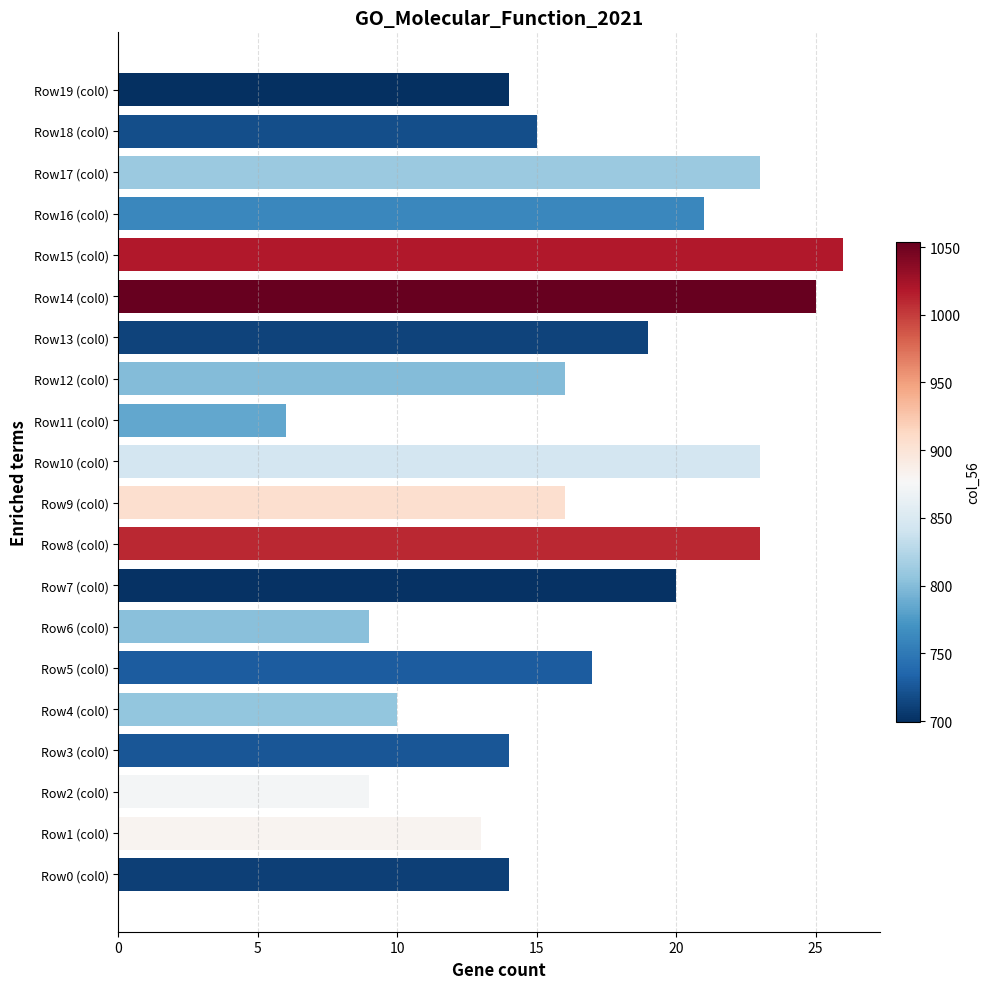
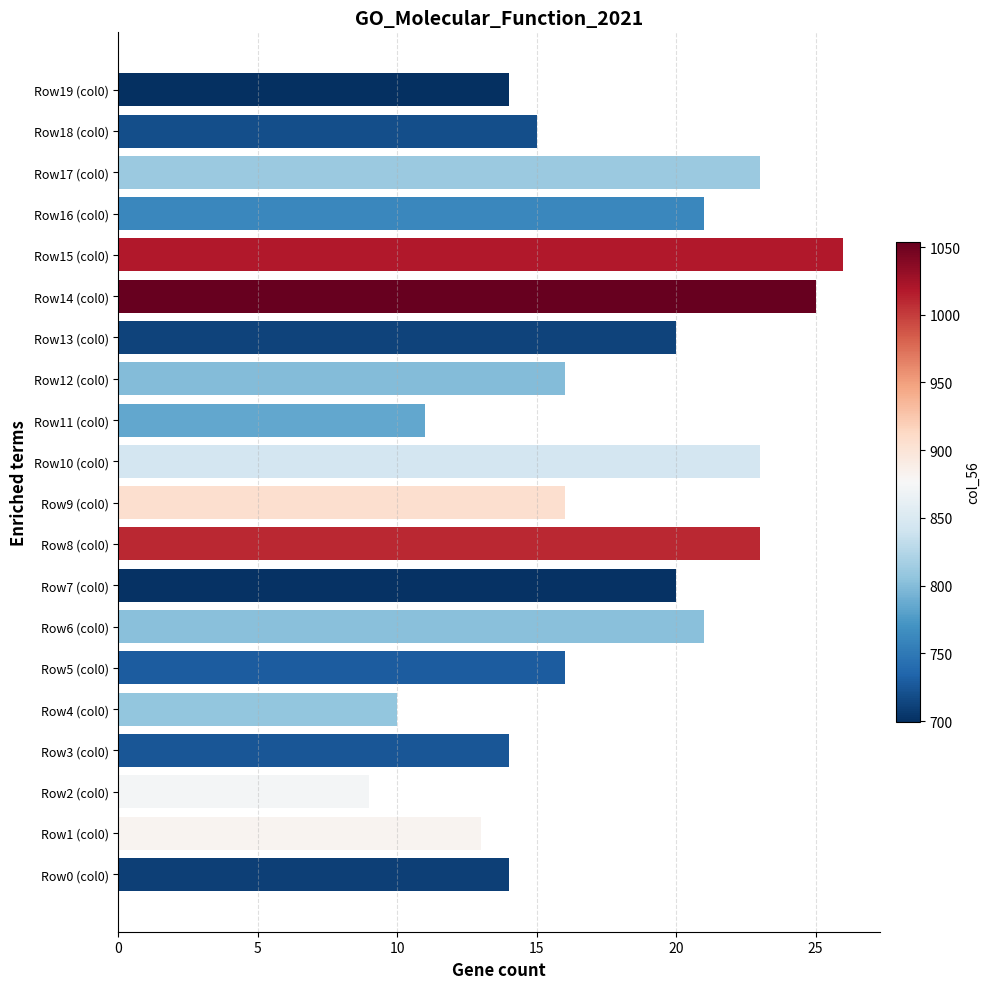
Row13 (col0): 19 -> 20
Row11 (col0): 6 -> 11
Row6 (col0): 9 -> 21
Row5 (col0): 17 -> 16
